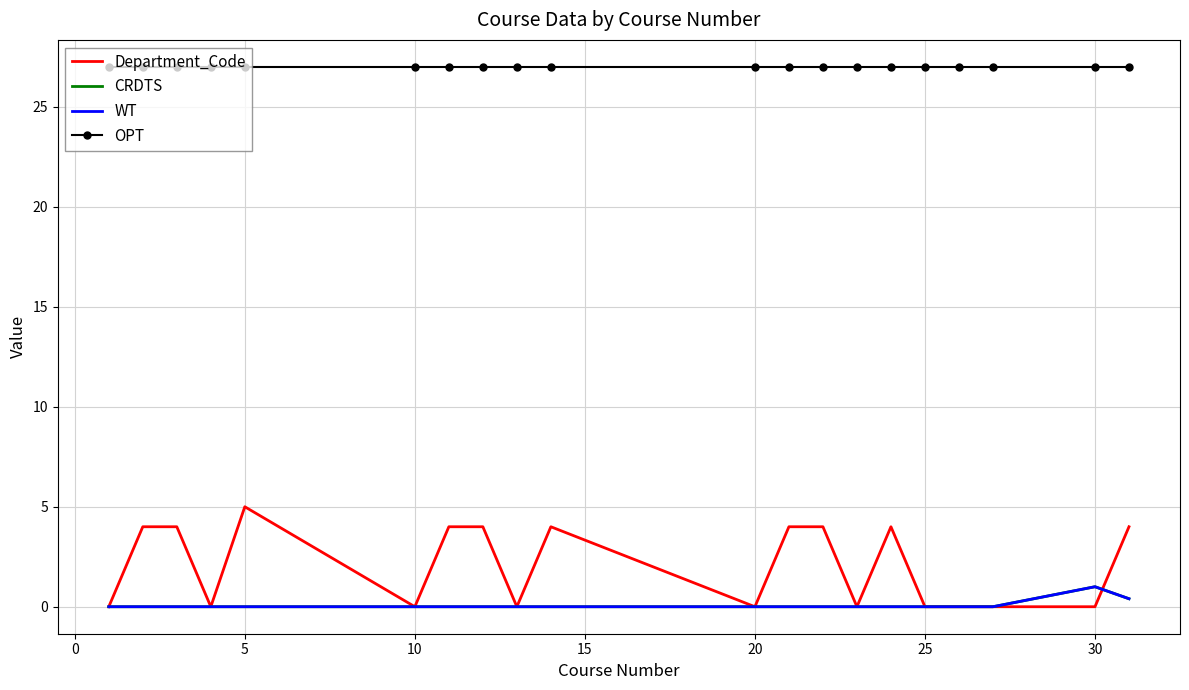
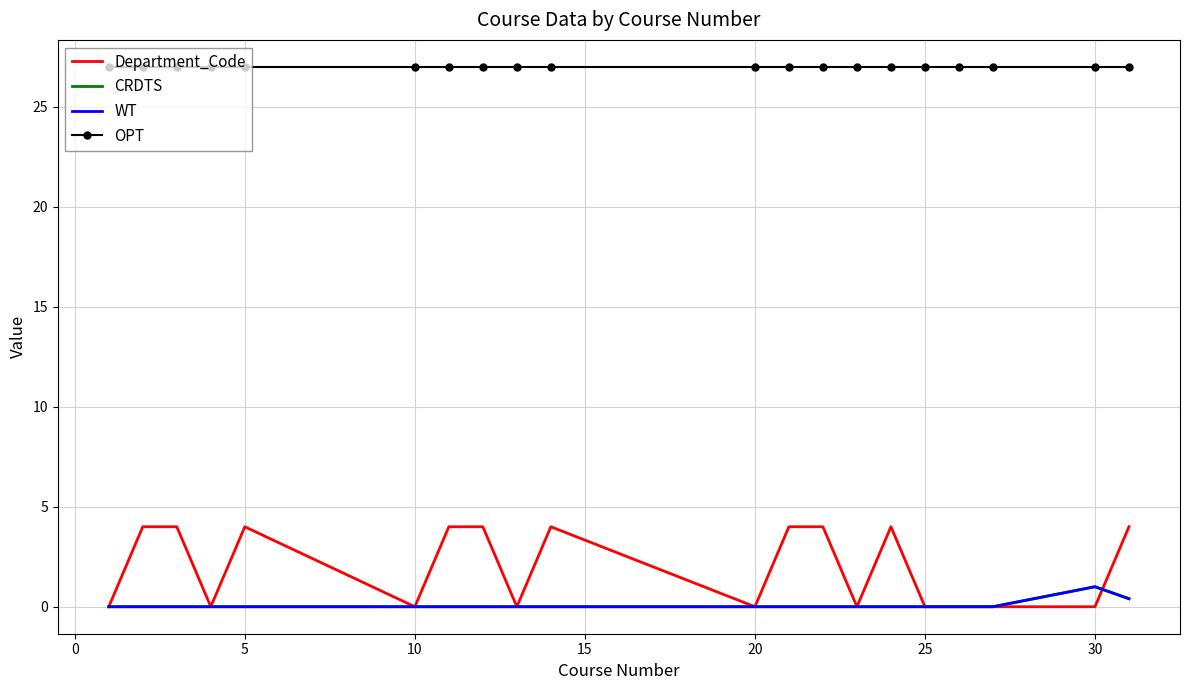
Department_Code, 5: 5 -> 4
